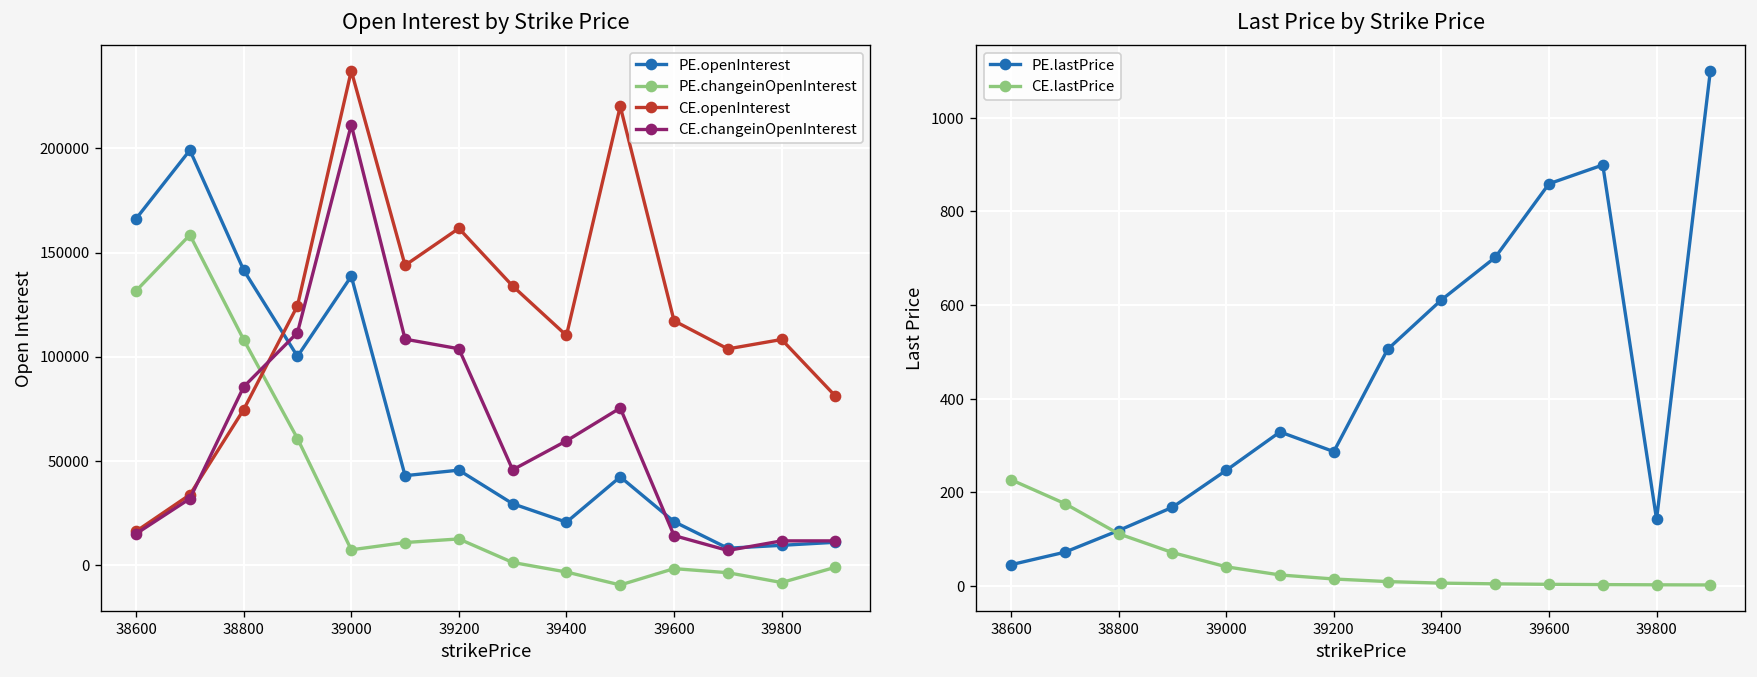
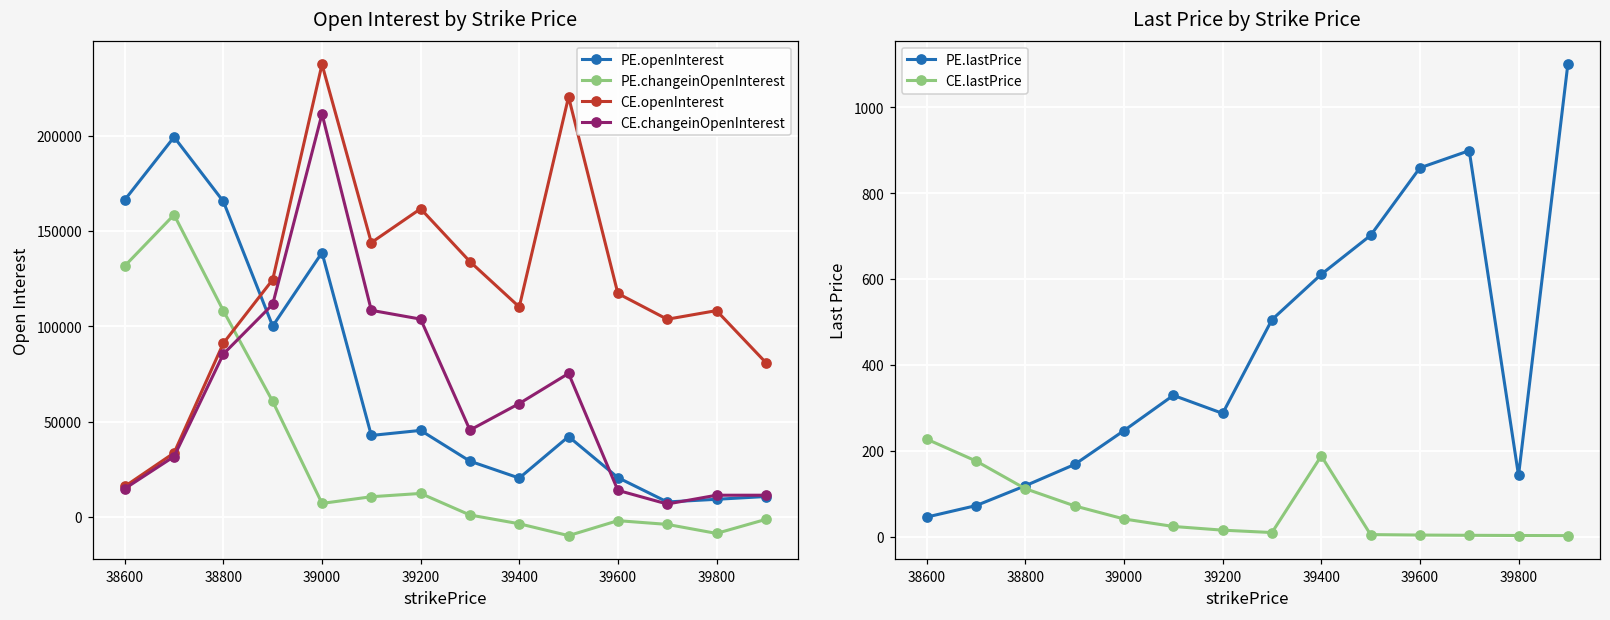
Open Interest by Strike Price, PE.openInterest, 38800: 142000 -> 165000
Open Interest by Strike Price, CE.openInterest, 38800: 75000 -> 91000
Last Price by Strike Price, CE.lastPrice, 39400: 10 -> 190
